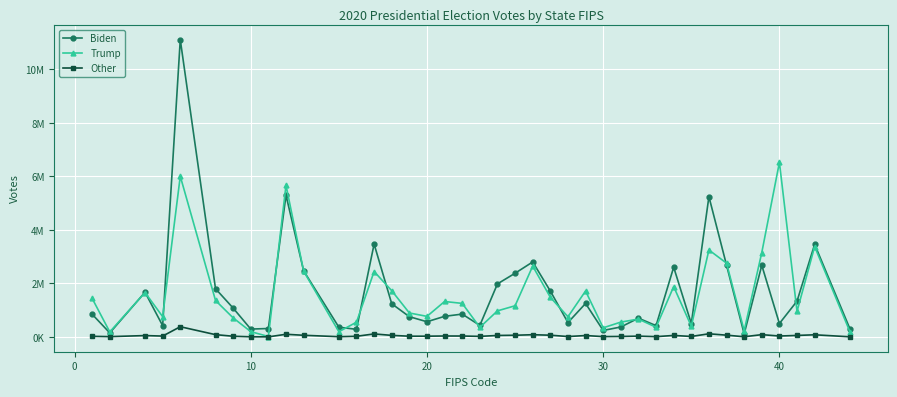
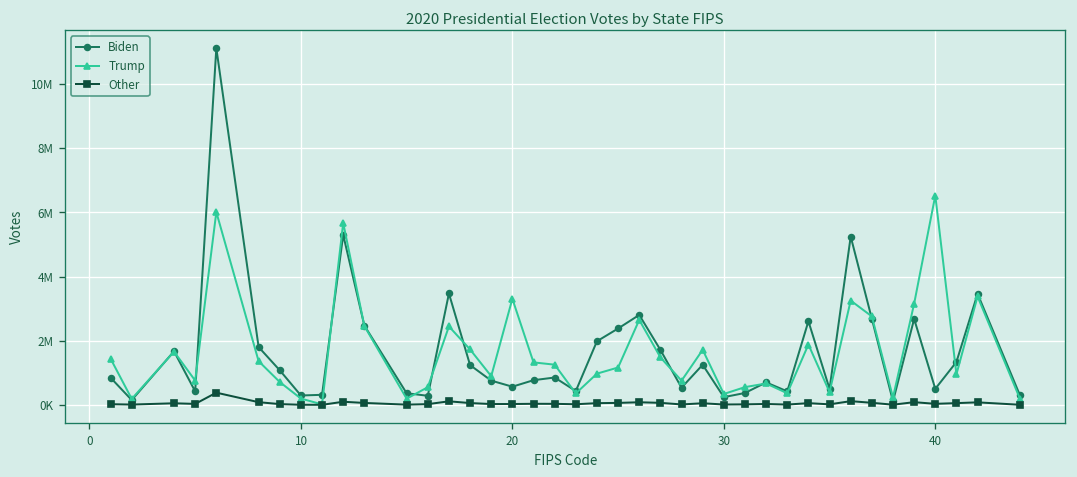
Trump, 20: 800000 -> 3300000
